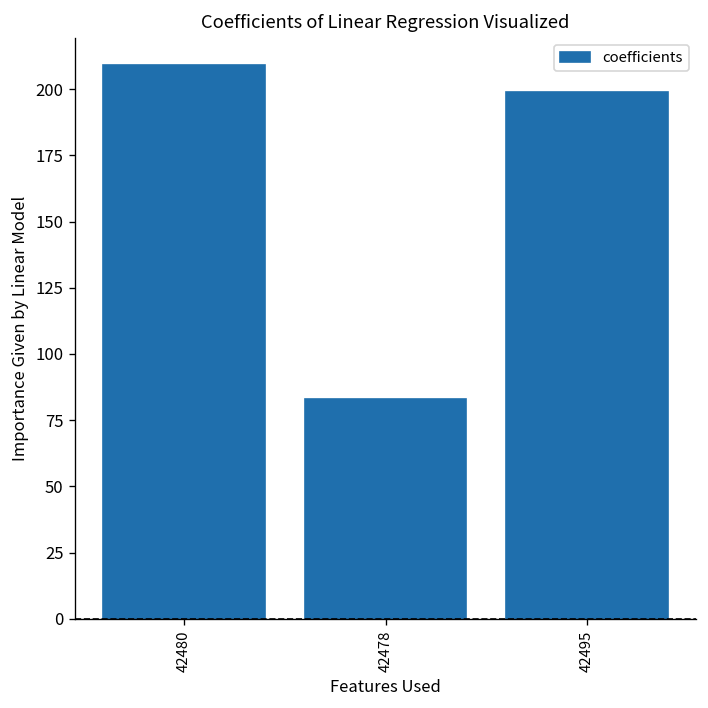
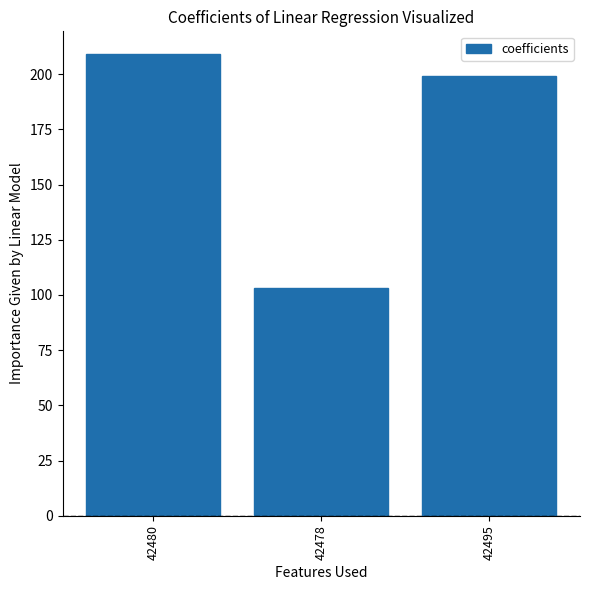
42478: 83 -> 103
